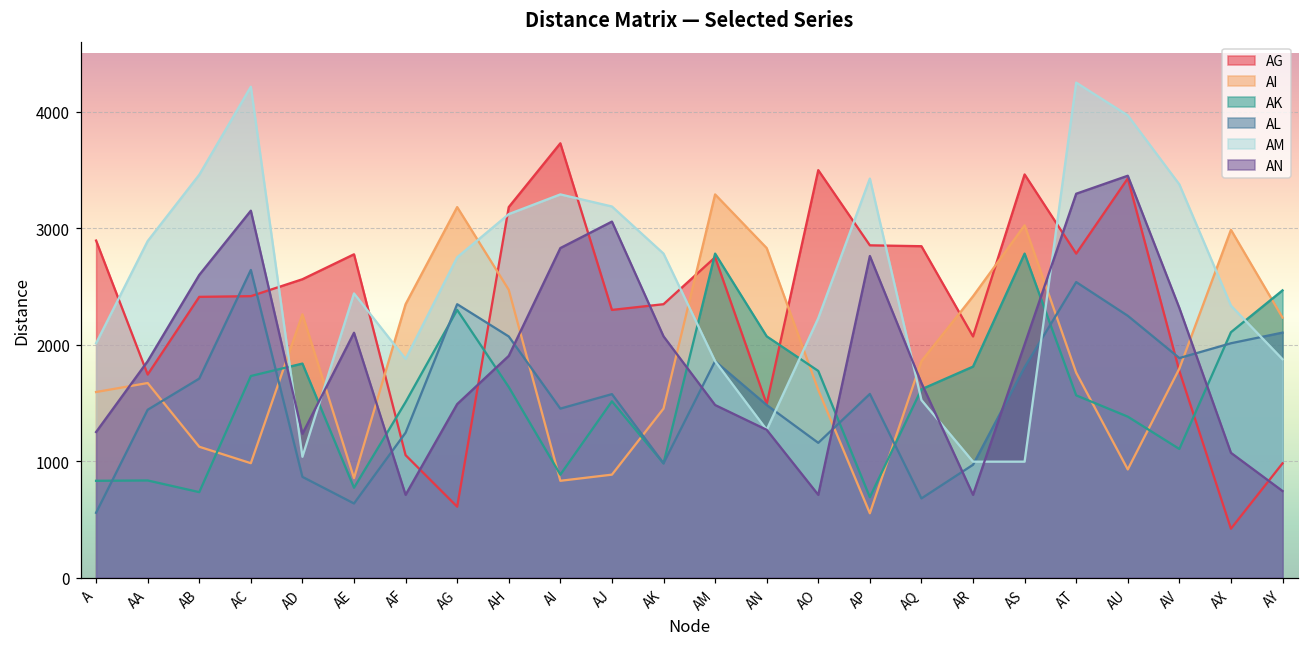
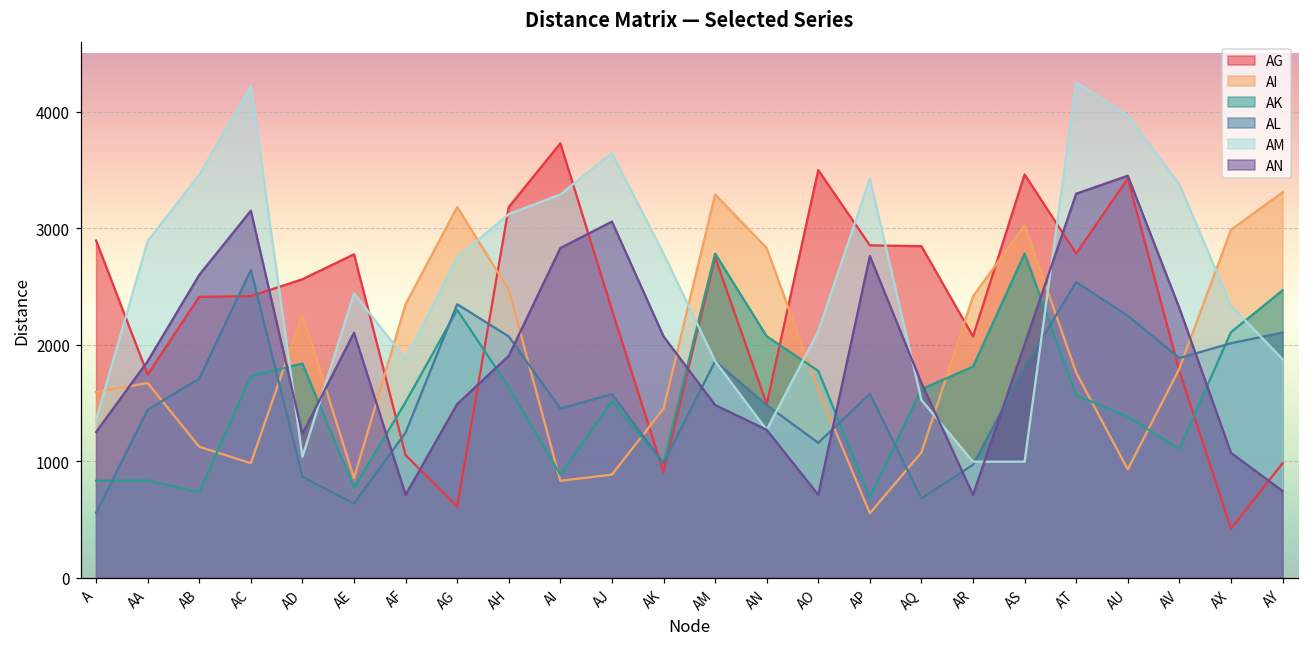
AM, A: 2010 -> 1360
AM, AJ: 3190 -> 3640
AG, AK: 2350 -> 900
AM, AO: 2230 -> 2110
AI, AQ: 1860 -> 1070
AI, AY: 2230 -> 3310
